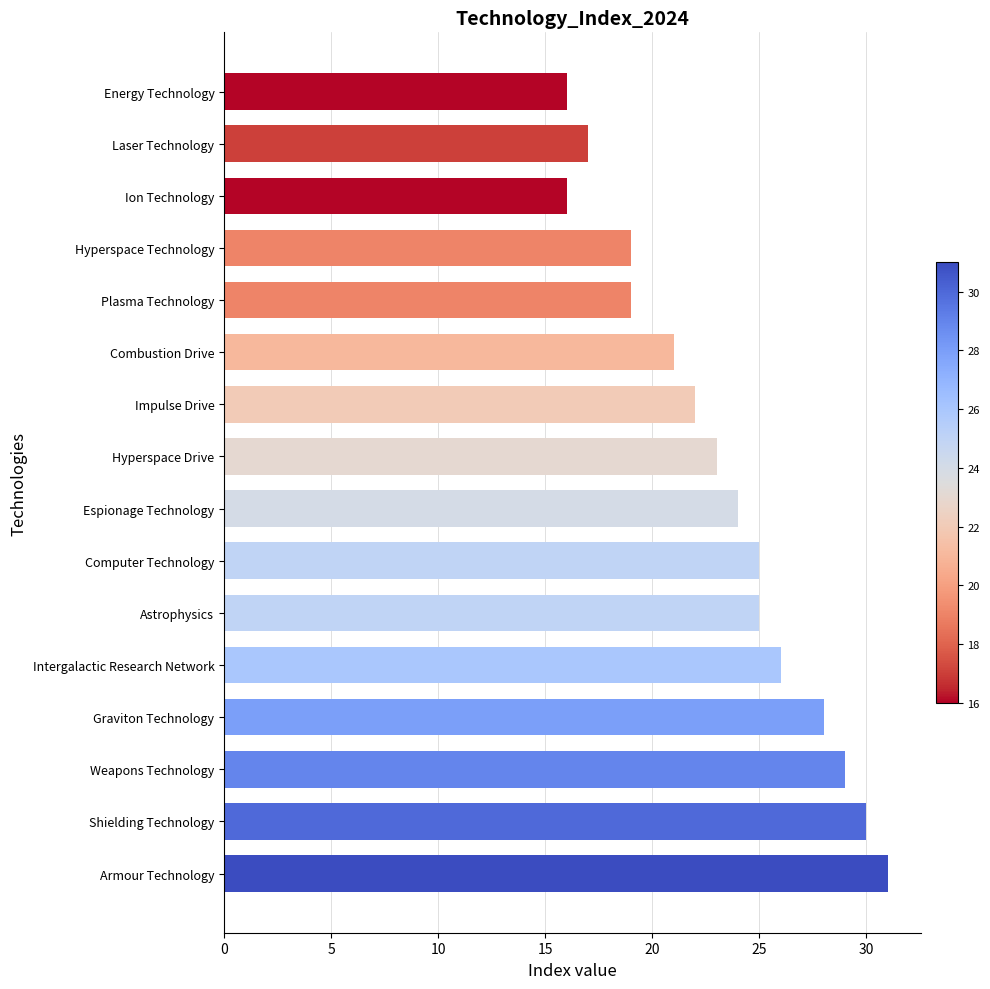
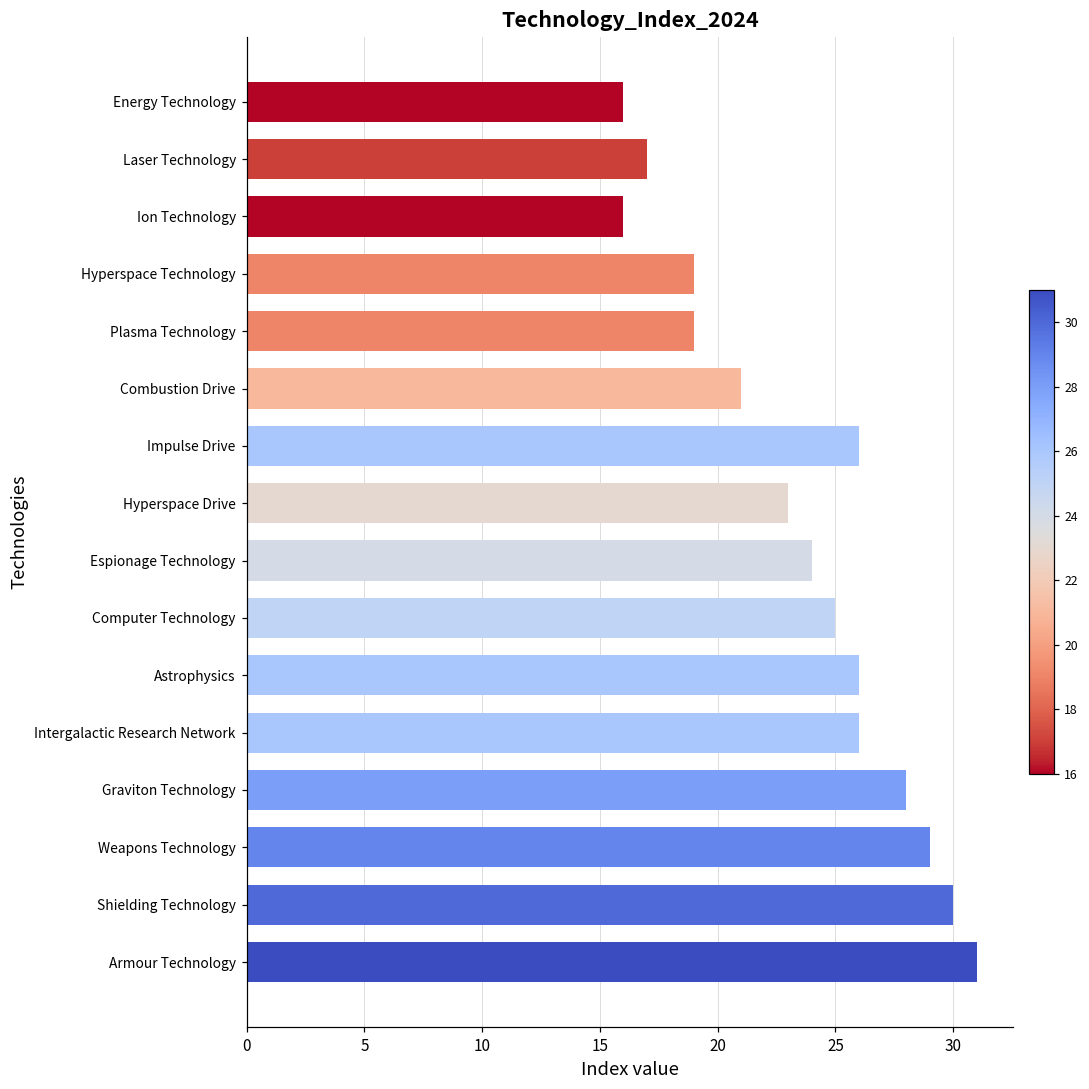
Impulse Drive: 22 -> 26
Astrophysics: 25 -> 26
